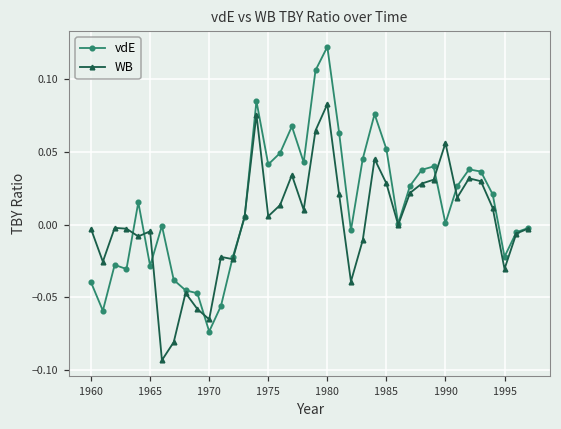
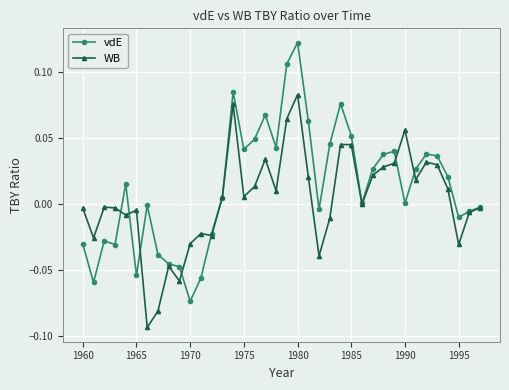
vdE, 1960: -0.040 -> -0.030
vdE, 1965: -0.028 -> -0.054
WB, 1970: -0.065 -> -0.030
WB, 1985: 0.028 -> 0.045
vdE, 1995: -0.022 -> -0.010
